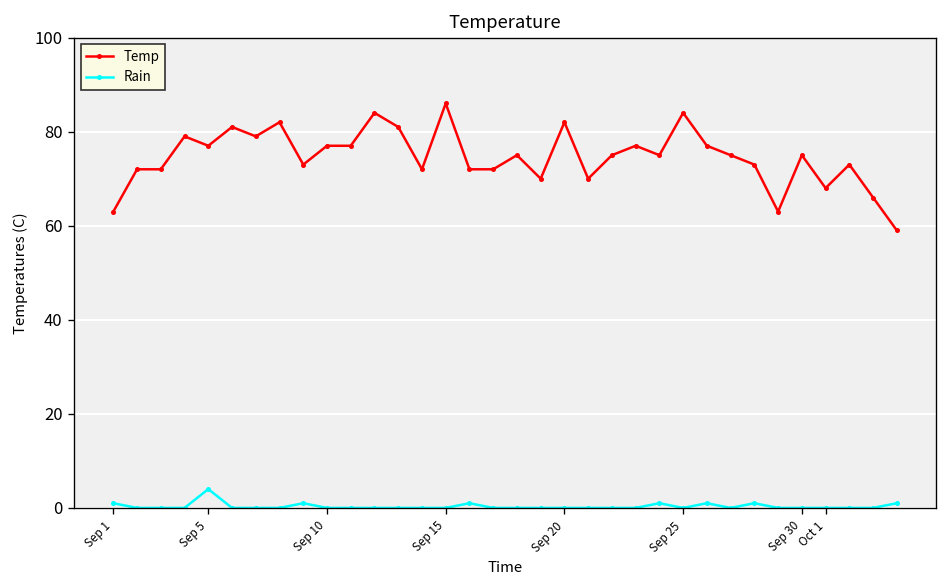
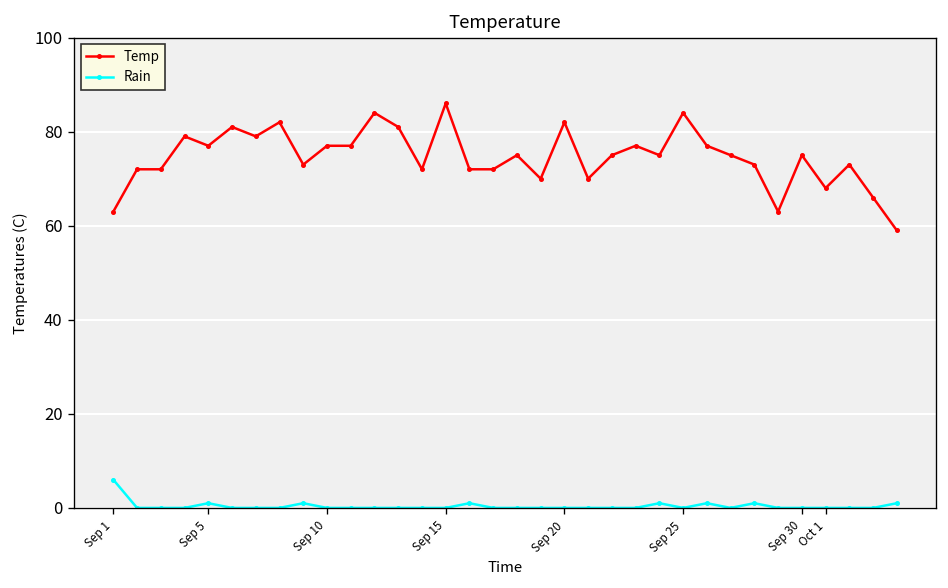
Rain, Sep 1: 1 -> 6
Rain, Sep 5: 4 -> 1
